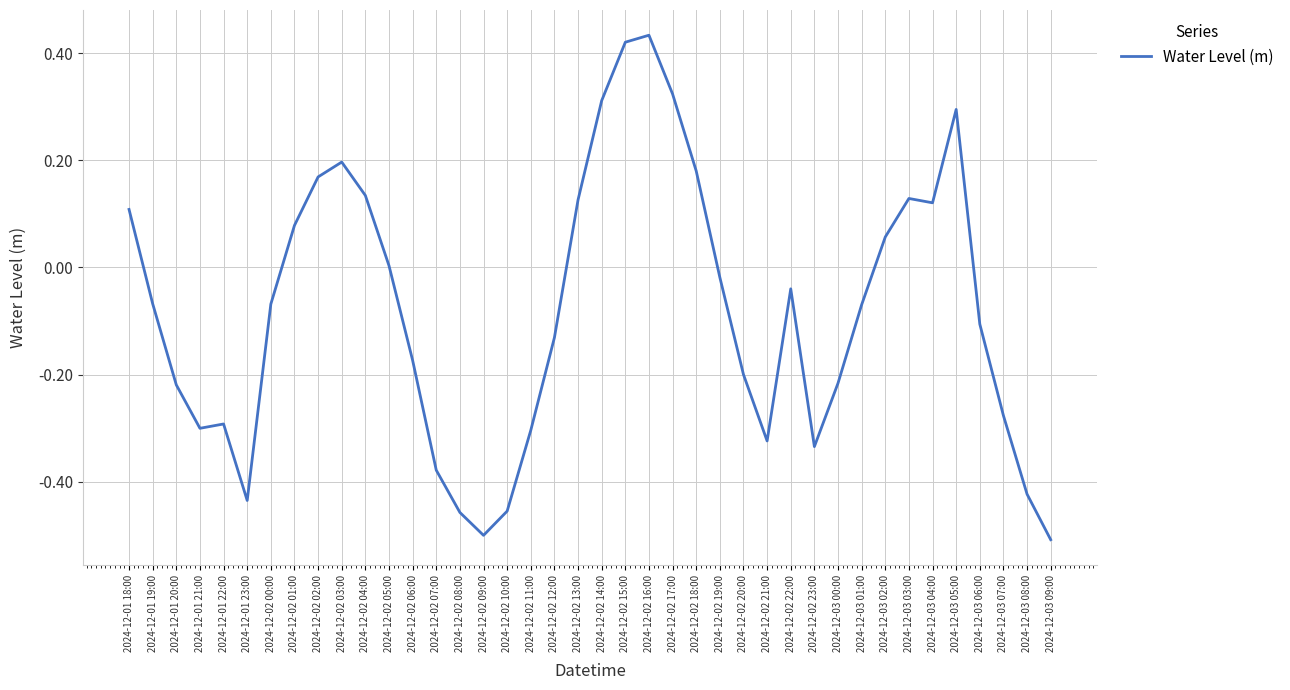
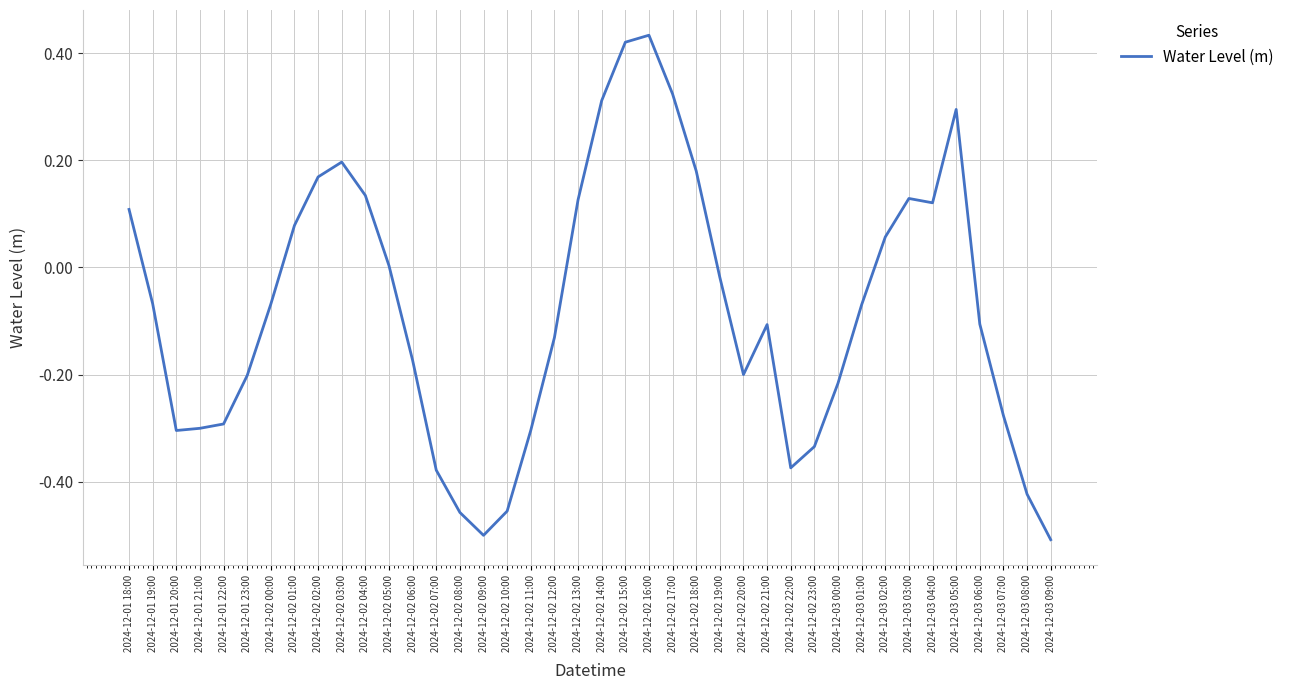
2024-12-01 20:00: -0.22 -> -0.30
2024-12-01 23:00: -0.43 -> -0.20
2024-12-02 21:00: -0.32 -> -0.11
2024-12-02 22:00: -0.04 -> -0.37
